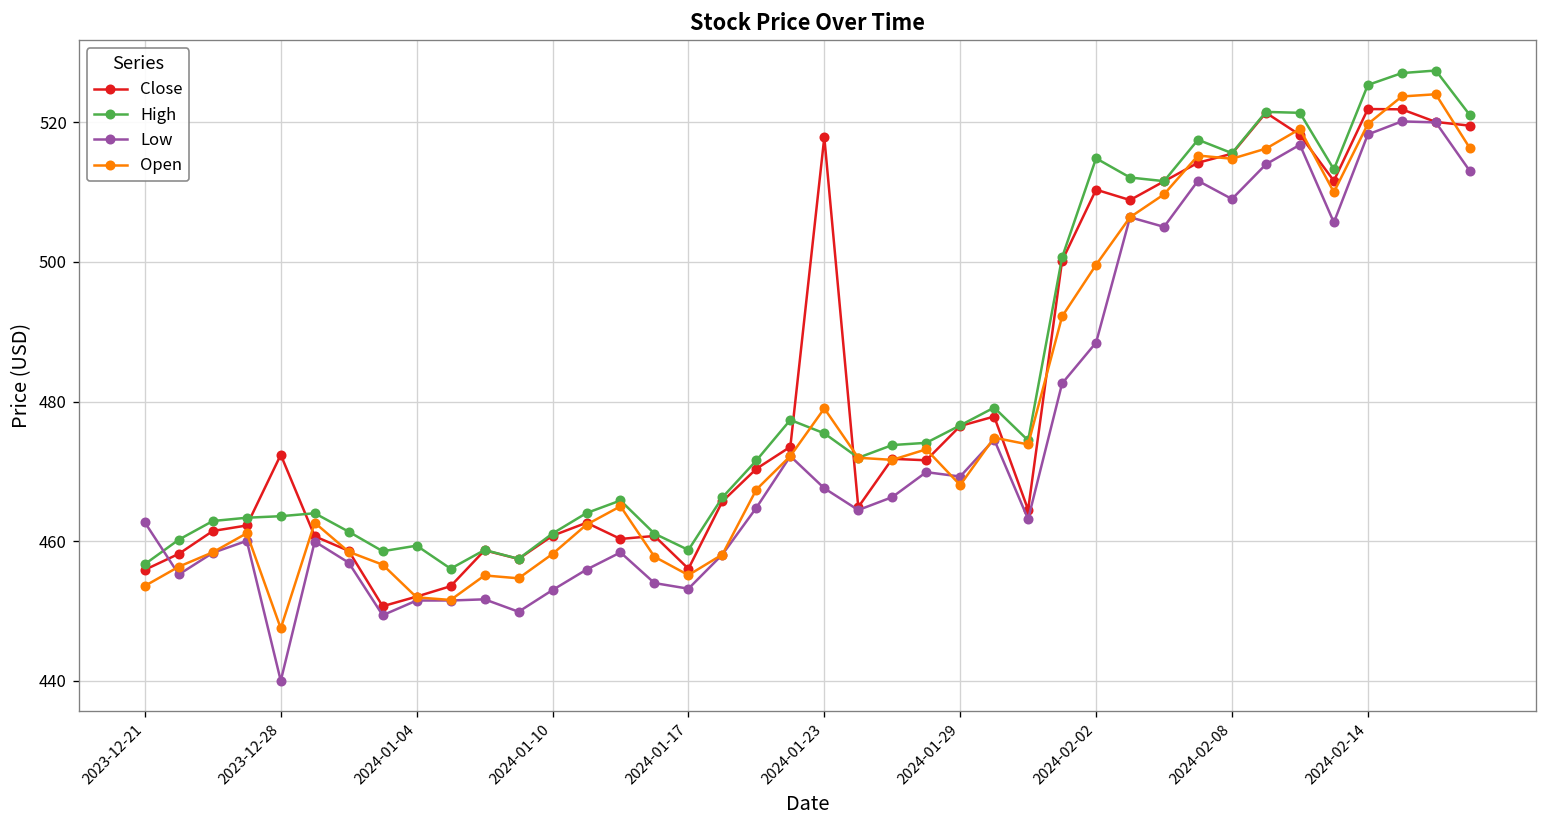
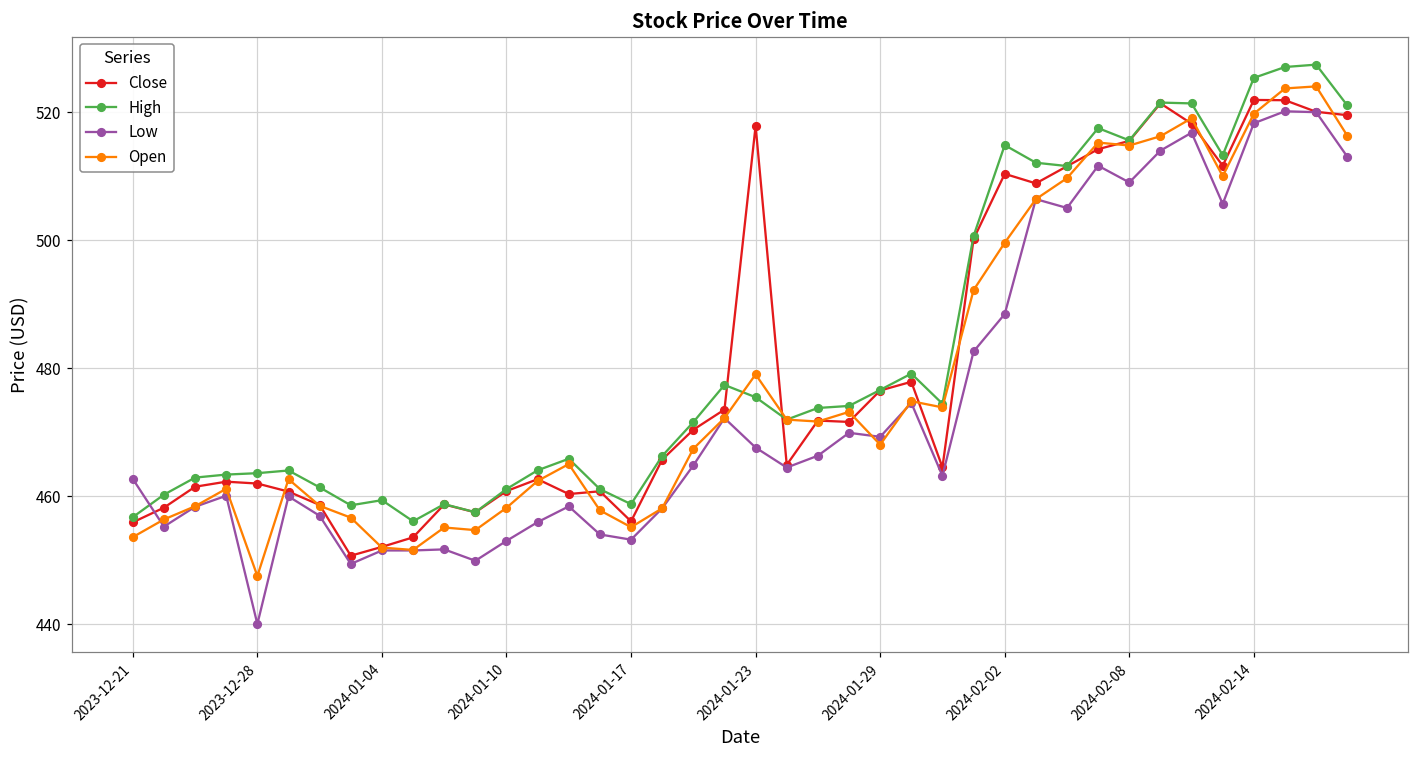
Close, 2023-12-28: 472 -> 462
